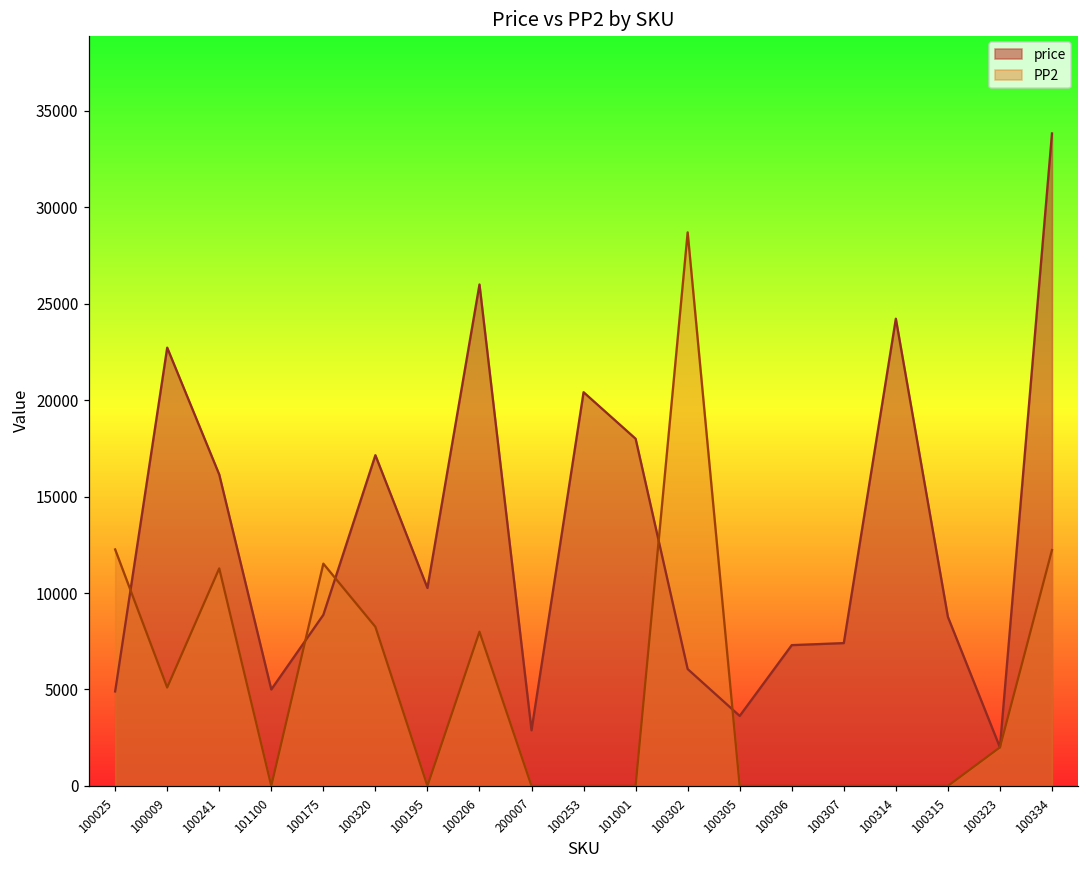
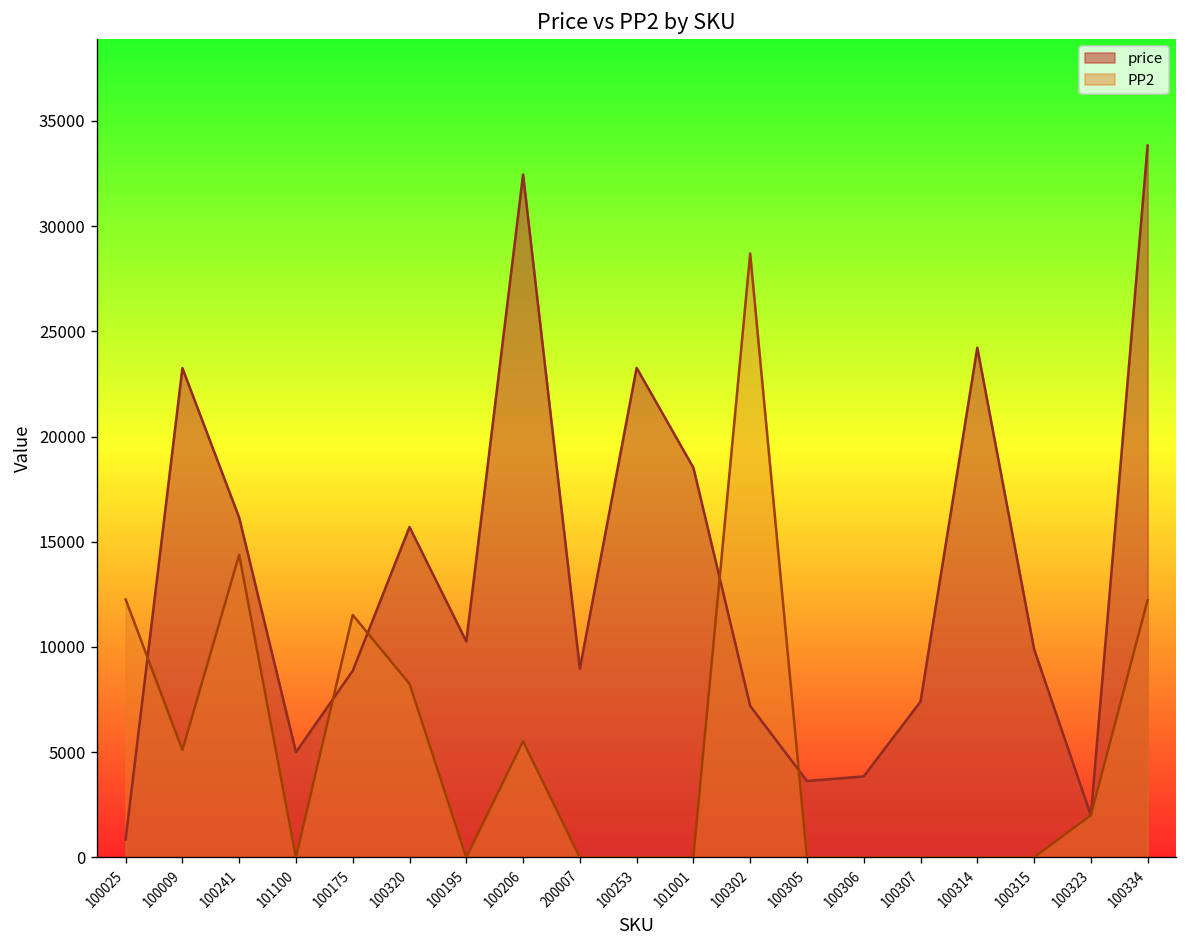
price, 100025: 4900 -> 900
price, 100009: 22700 -> 23300
PP2, 100241: 11300 -> 14400
price, 100320: 17100 -> 15700
price, 100206: 26000 -> 32400
PP2, 100206: 8000 -> 5500
price, 200007: 2900 -> 9000
price, 100253: 20400 -> 23300
price, 101001: 18000 -> 18500
price, 100302: 6100 -> 7200
price, 100306: 7300 -> 3800
price, 100315: 8800 -> 9900
